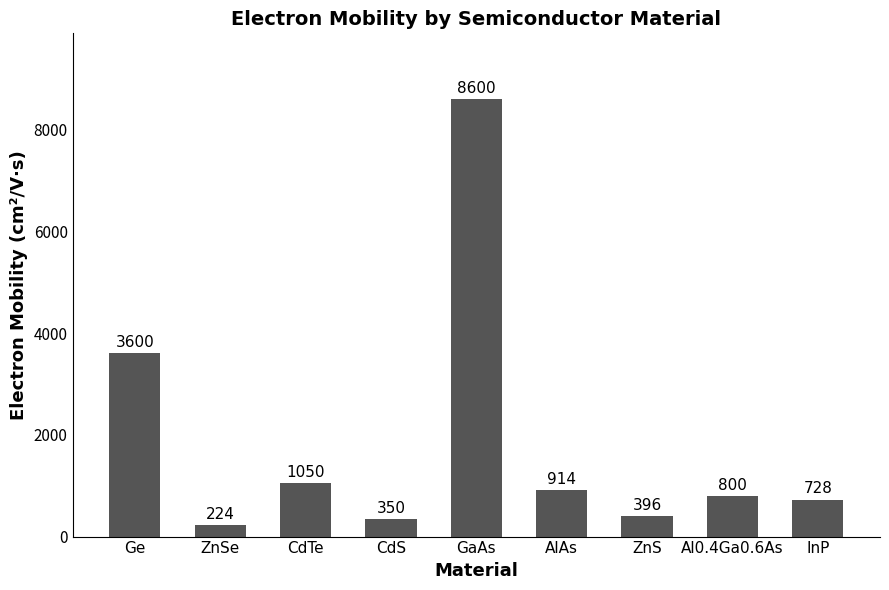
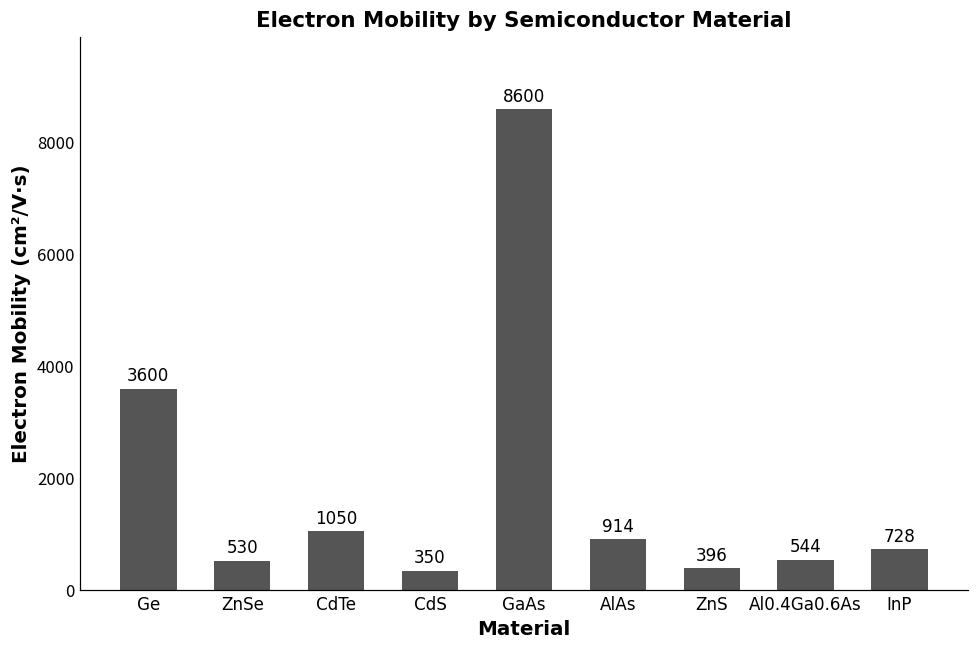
ZnSe: 224 -> 530
Al0.4Ga0.6As: 800 -> 544
